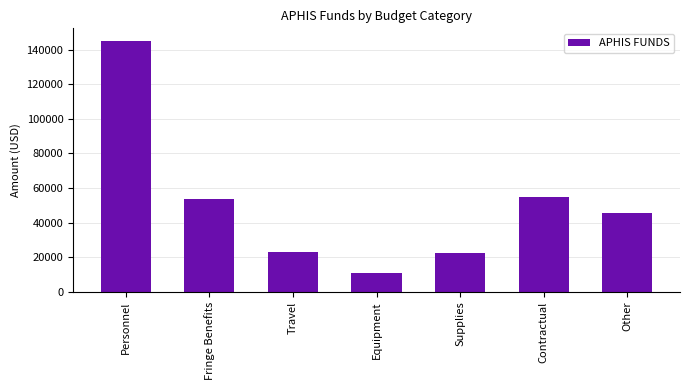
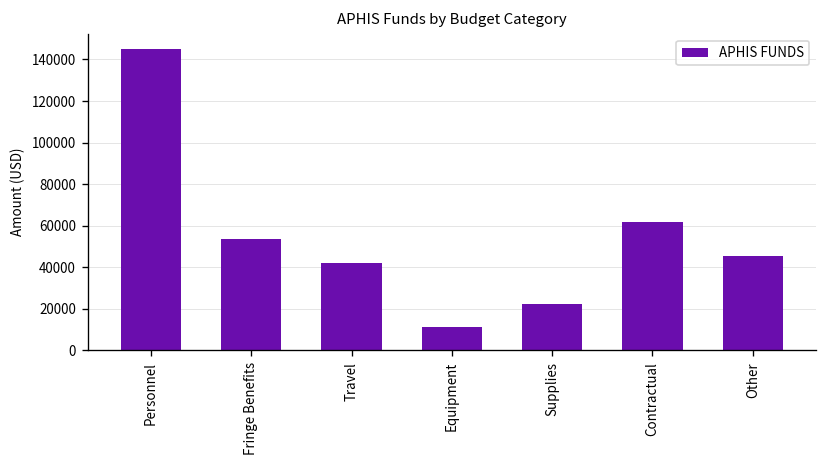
Travel: 23000 -> 42000
Contractual: 55000 -> 62000
